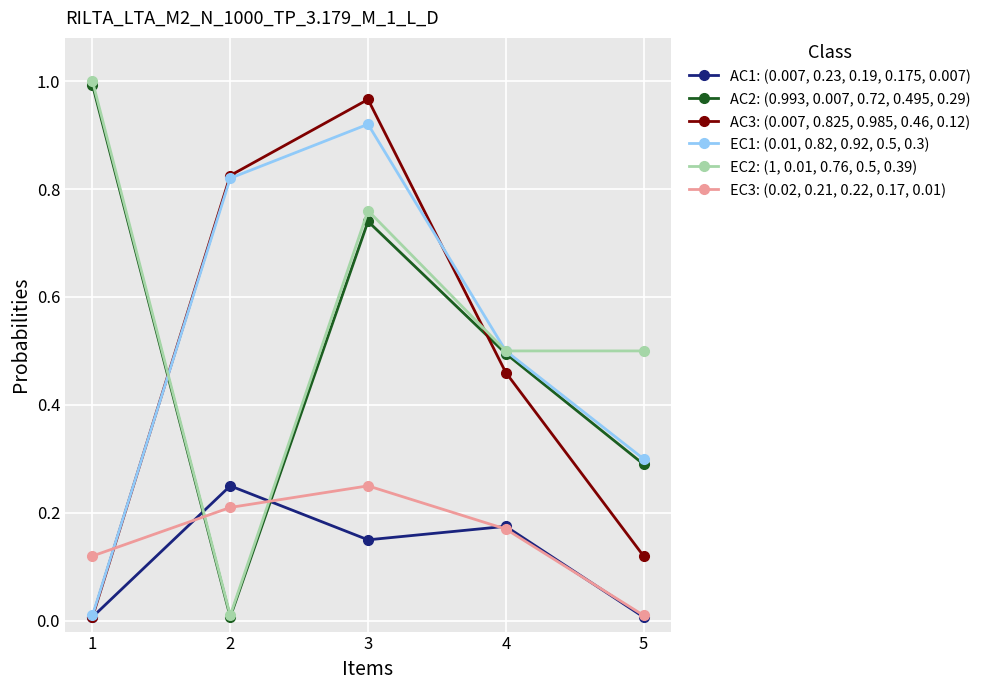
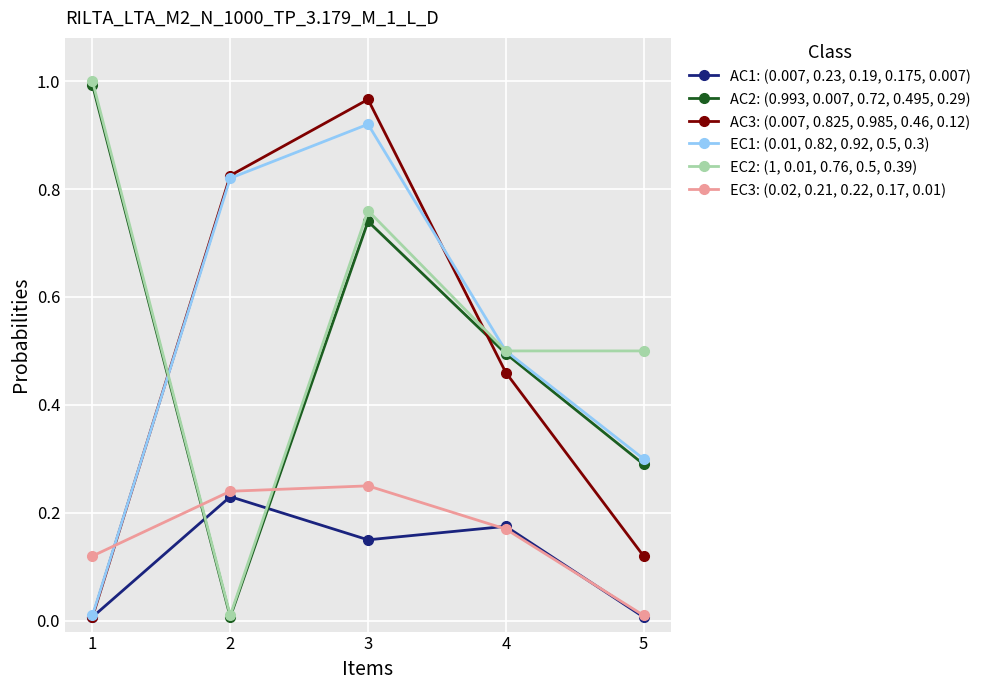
AC1: (0.007, 0.23, 0.19, 0.175, 0.007), 2: 0.25 -> 0.23
EC3: (0.02, 0.21, 0.22, 0.17, 0.01), 2: 0.21 -> 0.24
